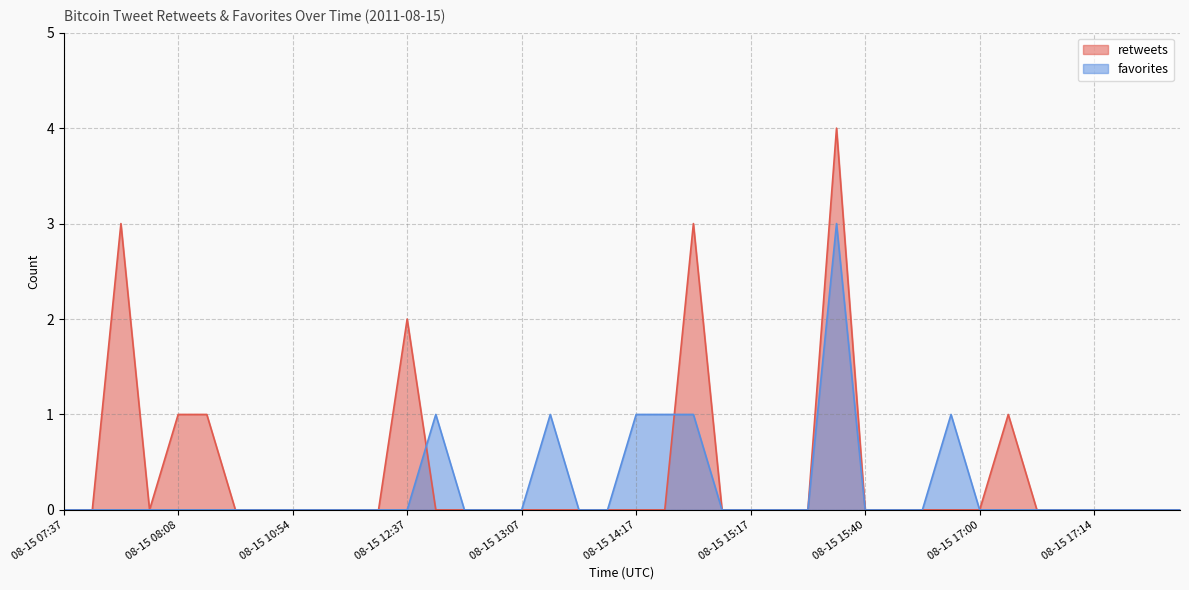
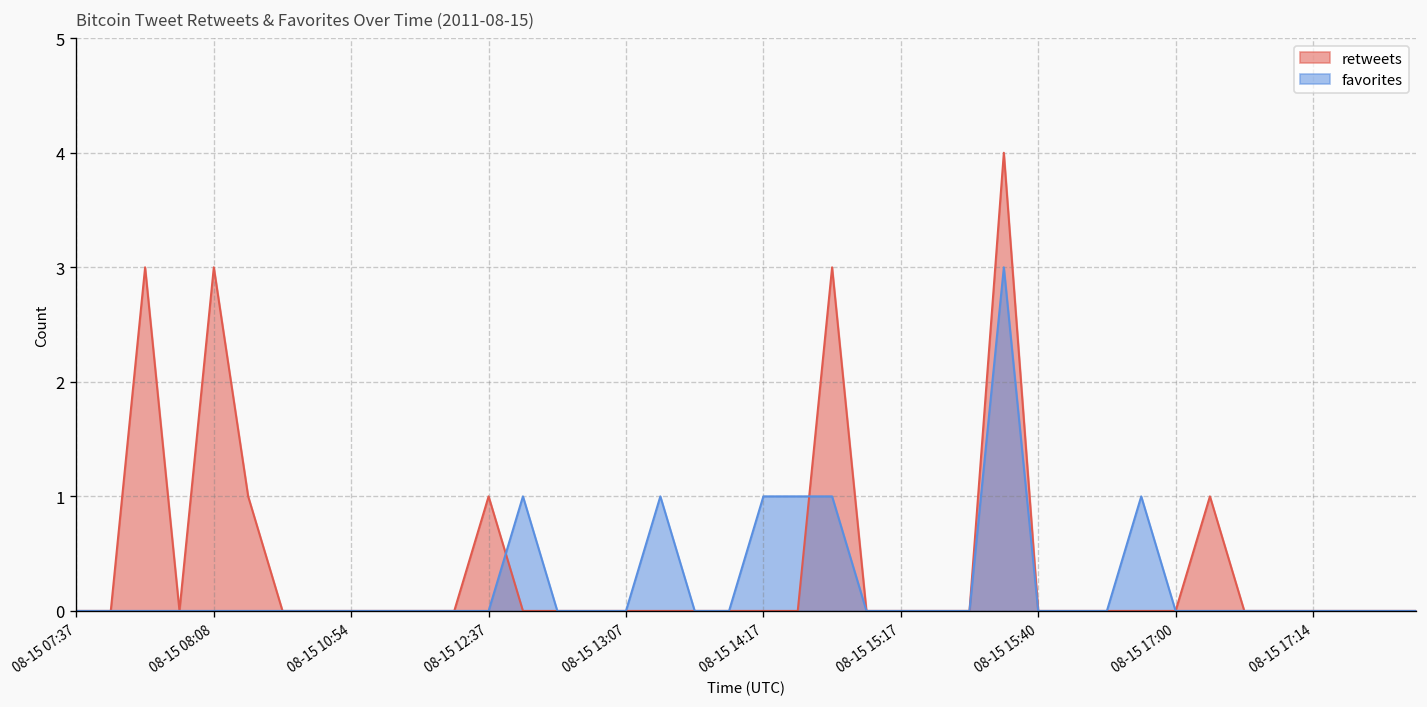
retweets, 08-15 08:08: 1 -> 3
retweets, 08-15 12:37: 2 -> 1
